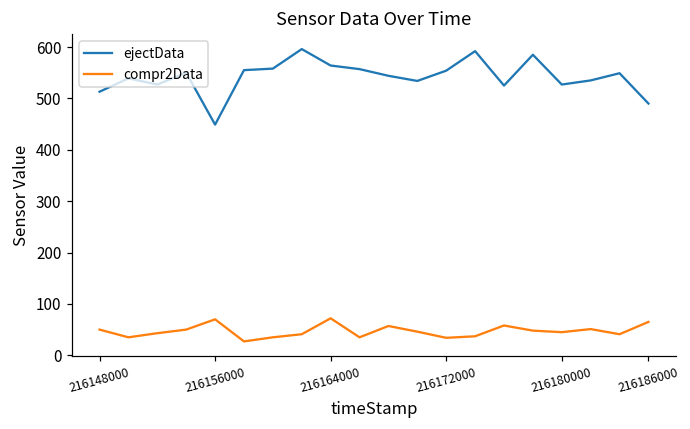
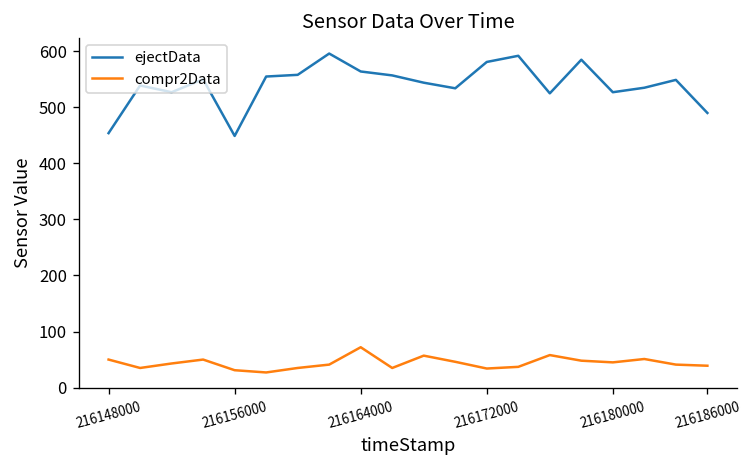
ejectData, 216148000: 510 -> 450
compr2Data, 216156000: 70 -> 30
ejectData, 216172000: 550 -> 580
compr2Data, 216186000: 70 -> 40
